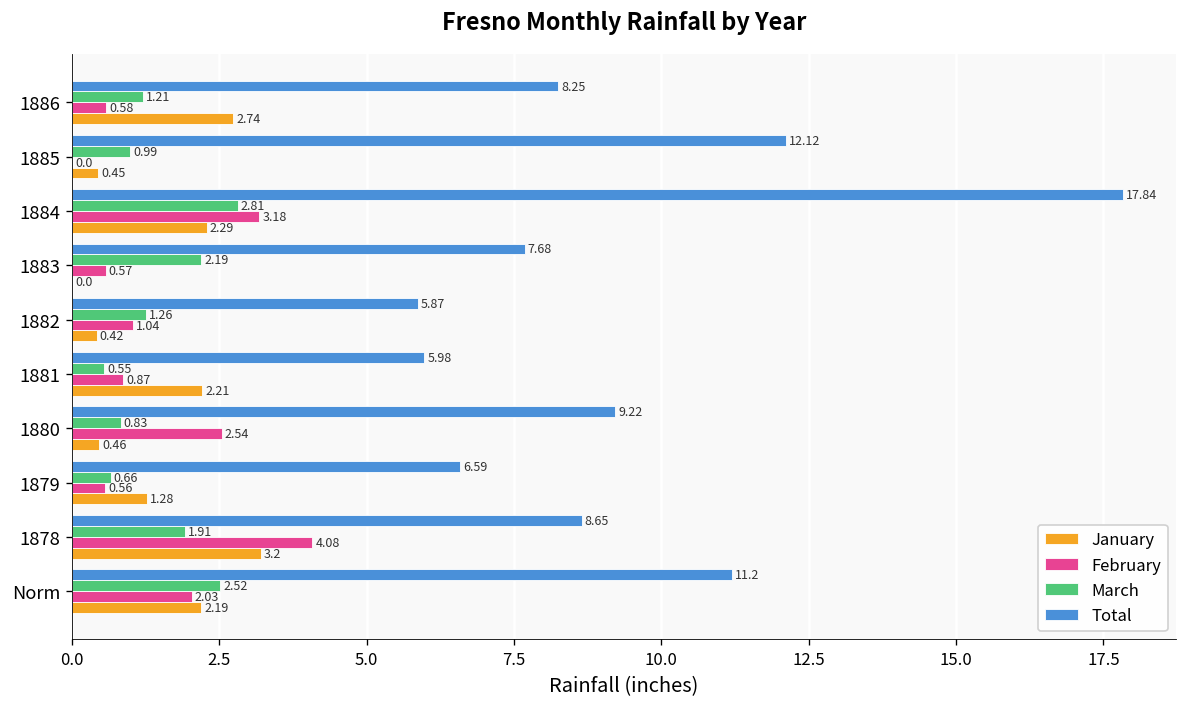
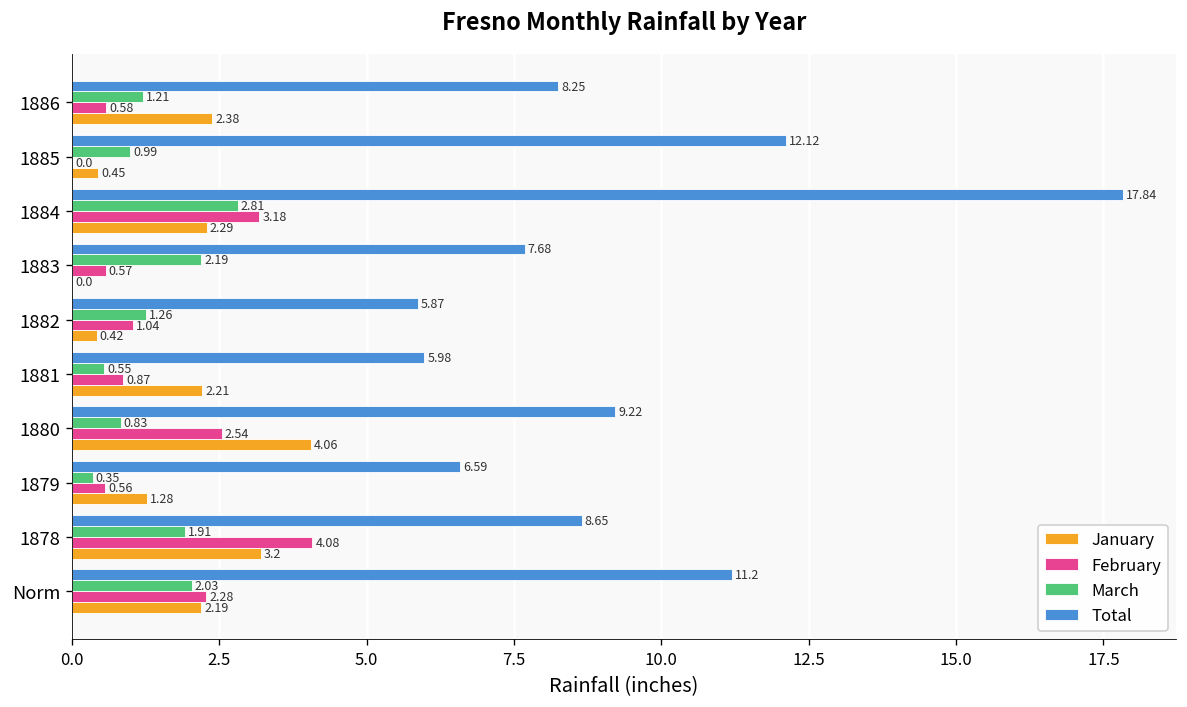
January, 1886: 2.74 -> 2.38
January, 1880: 0.46 -> 4.06
March, 1879: 0.66 -> 0.35
March, Norm: 2.52 -> 2.03
February, Norm: 2.03 -> 2.28
